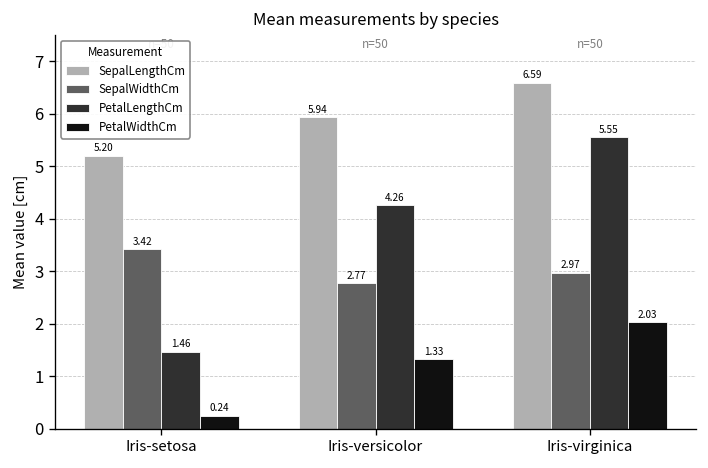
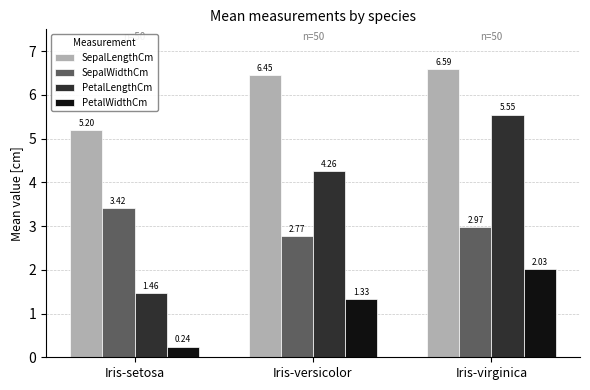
SepalLengthCm, Iris-versicolor: 5.94 -> 6.45
